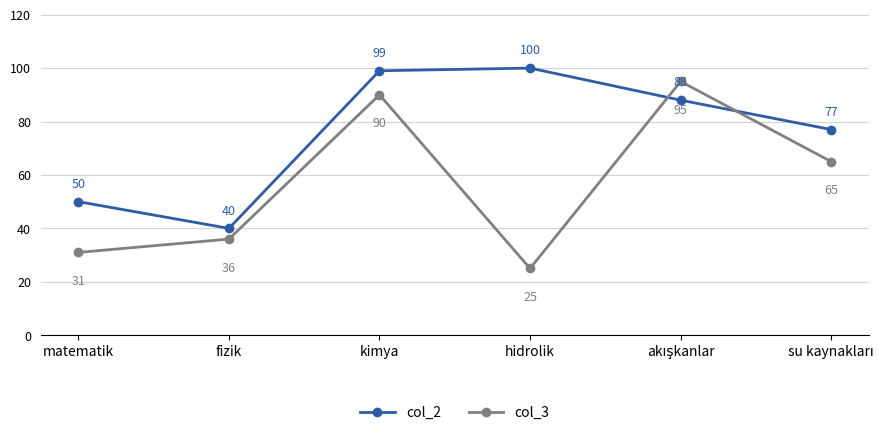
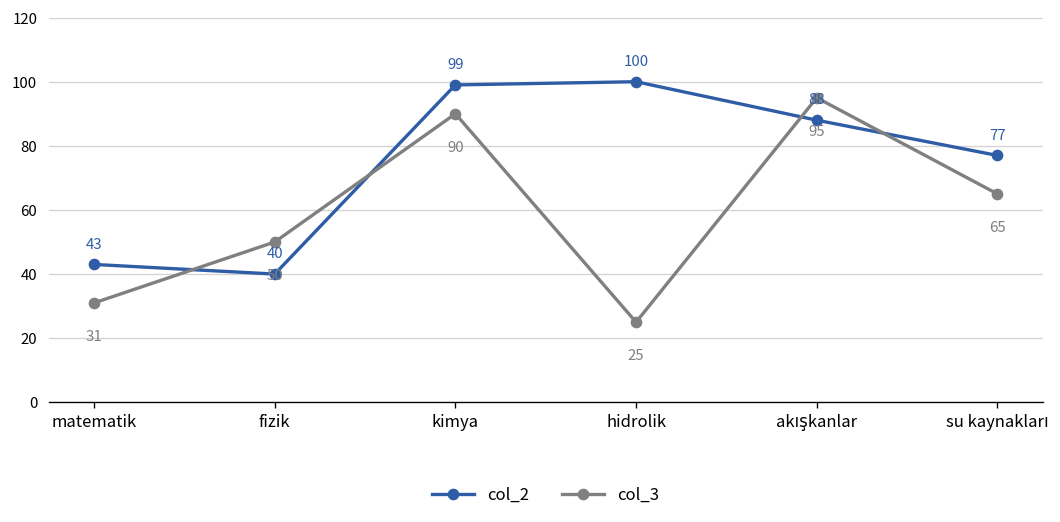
col_2, matematik: 50 -> 43
col_3, fizik: 36 -> 50
